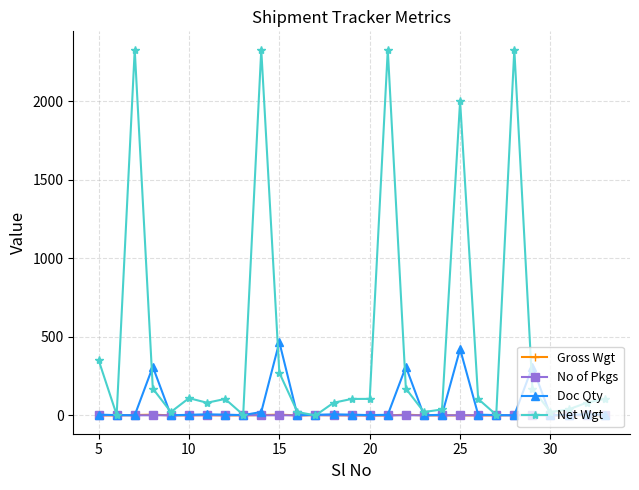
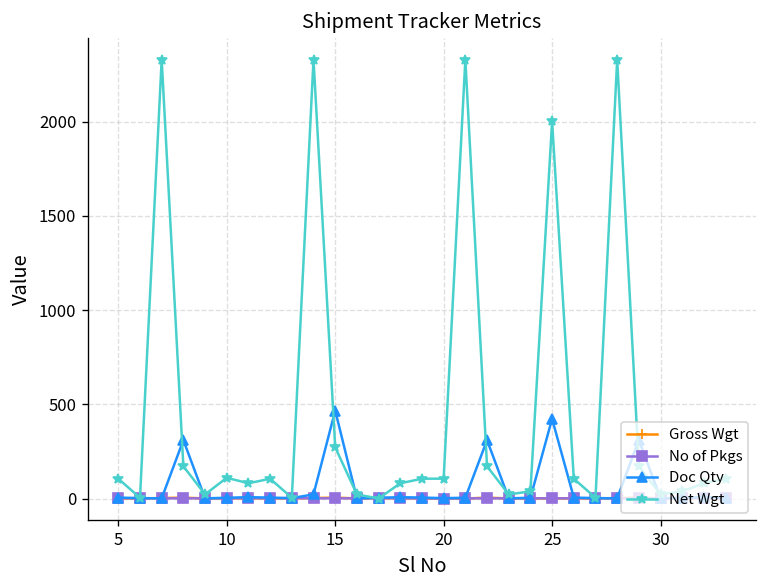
Net Wgt, 5: 350 -> 110
